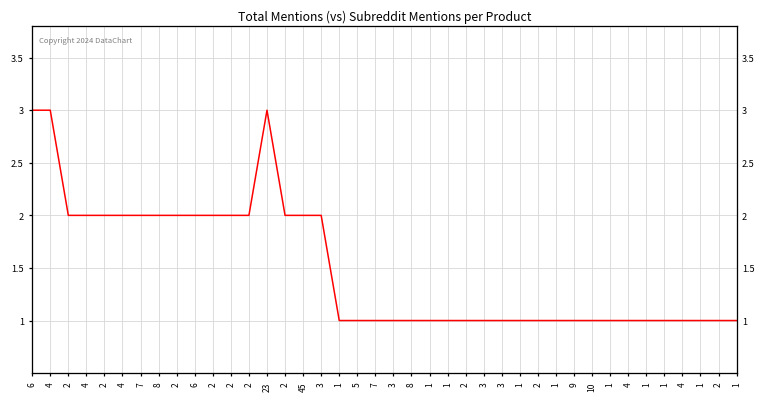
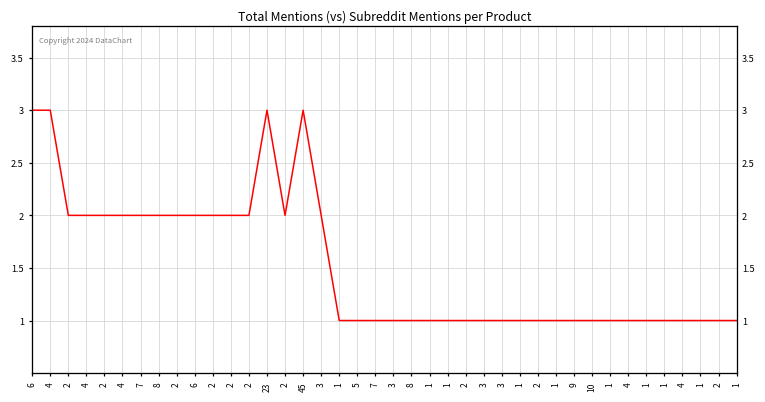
45: 2 -> 3
